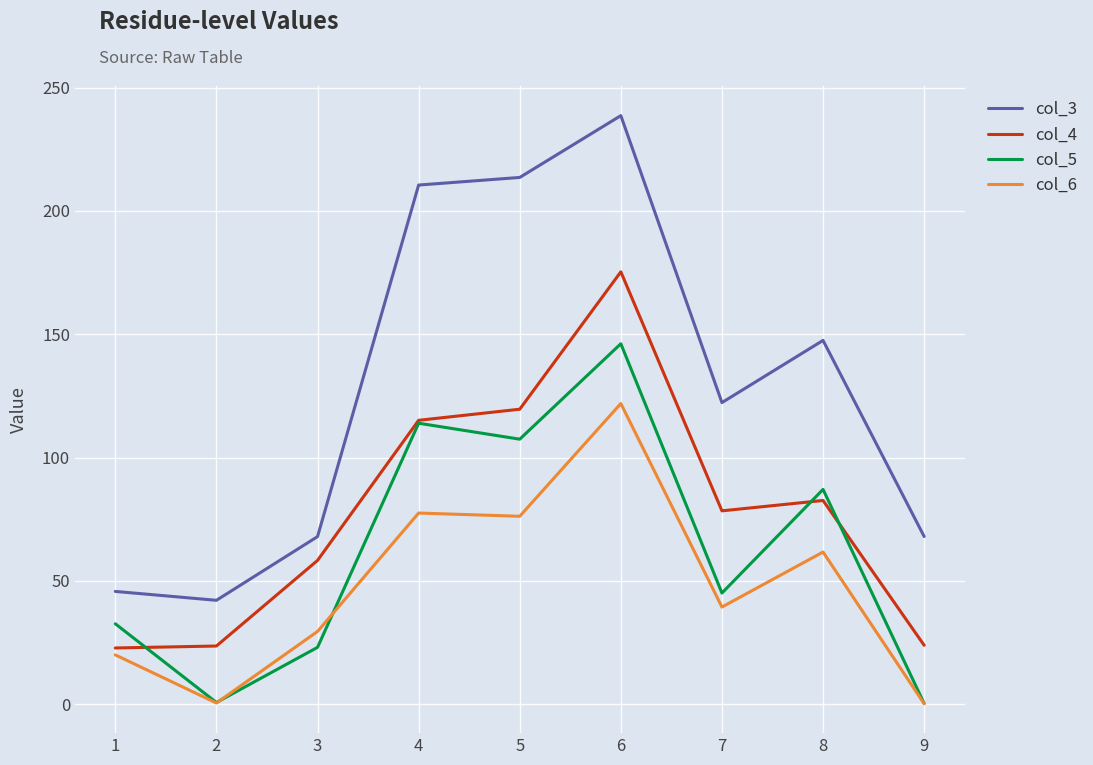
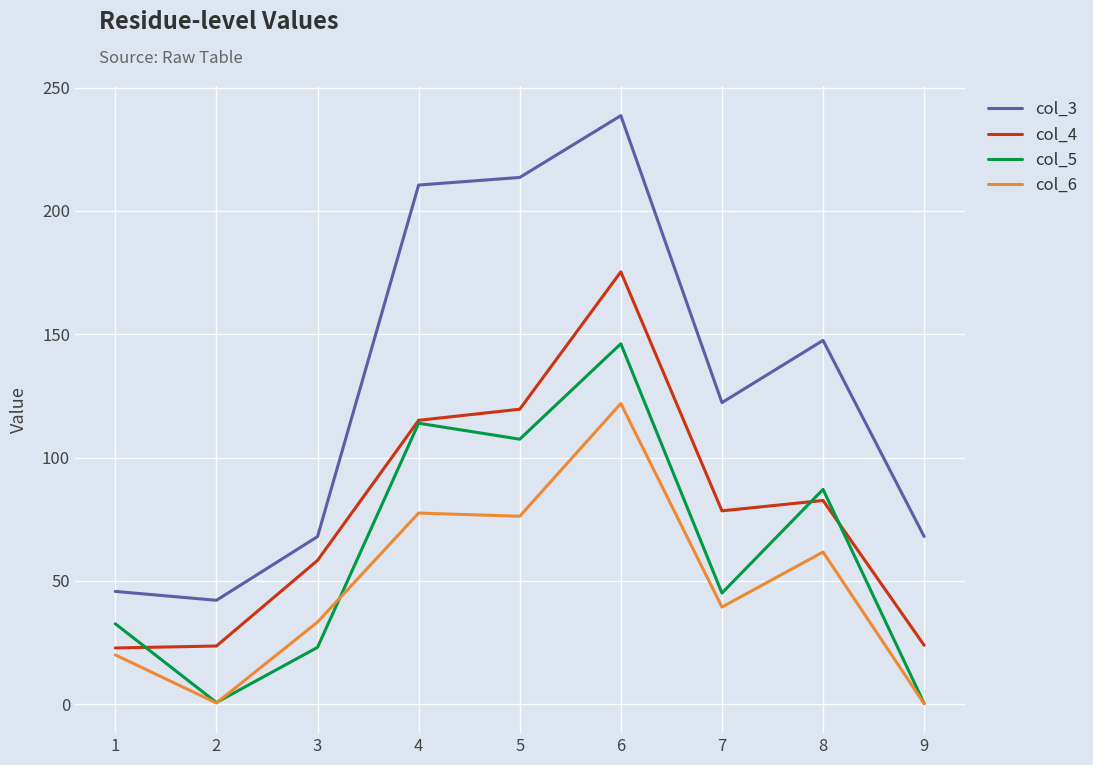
col_6, 3: 30 -> 33
